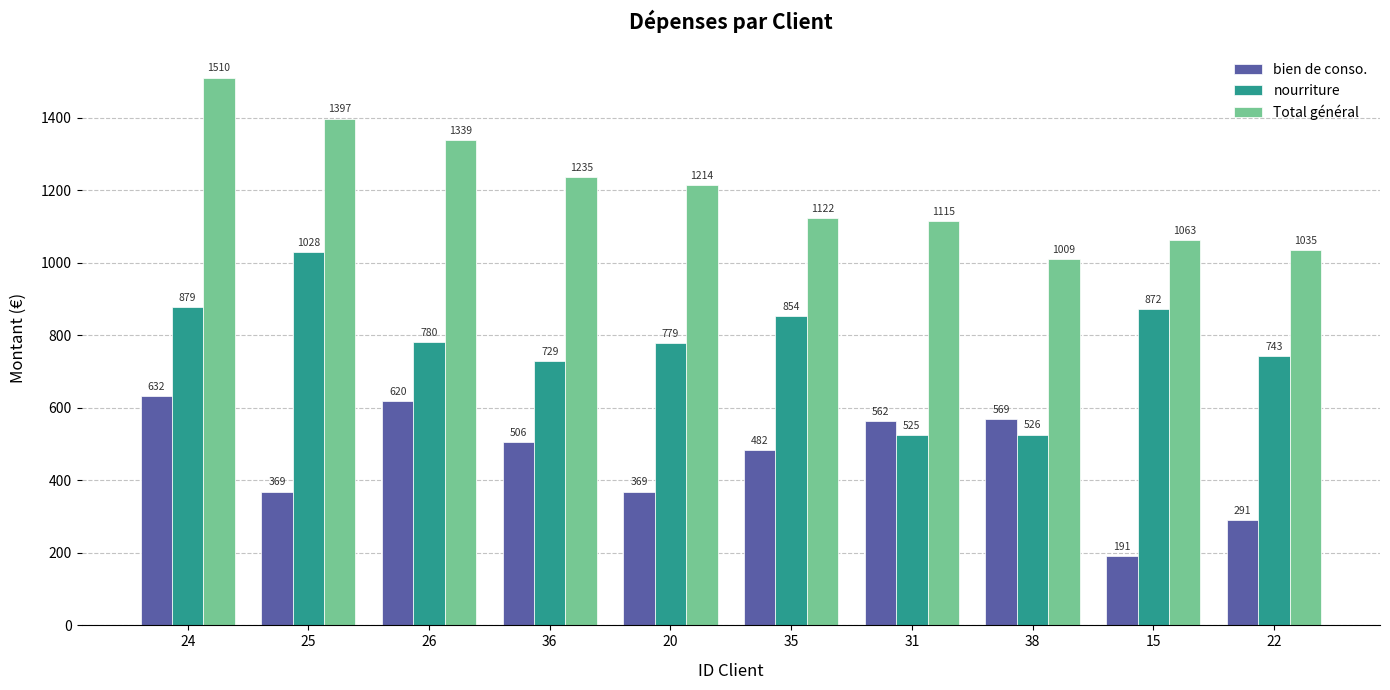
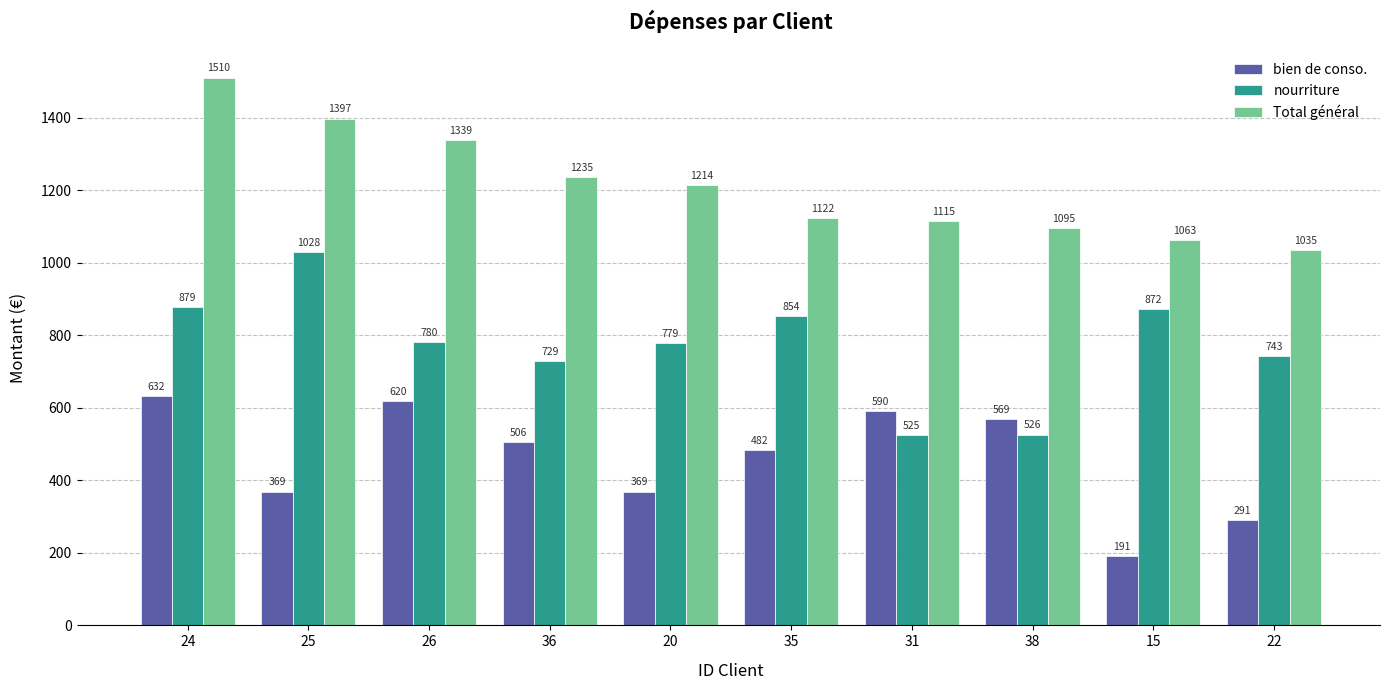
bien de conso., 31: 562 -> 590
Total général, 38: 1009 -> 1095
